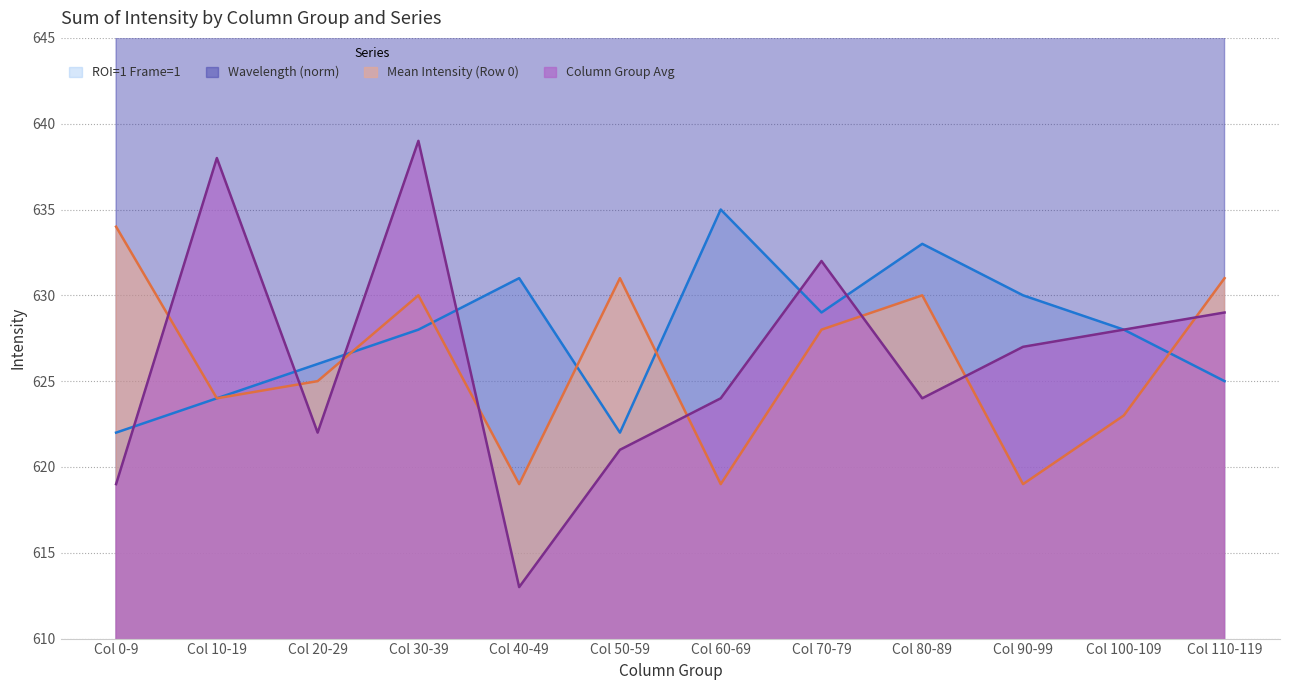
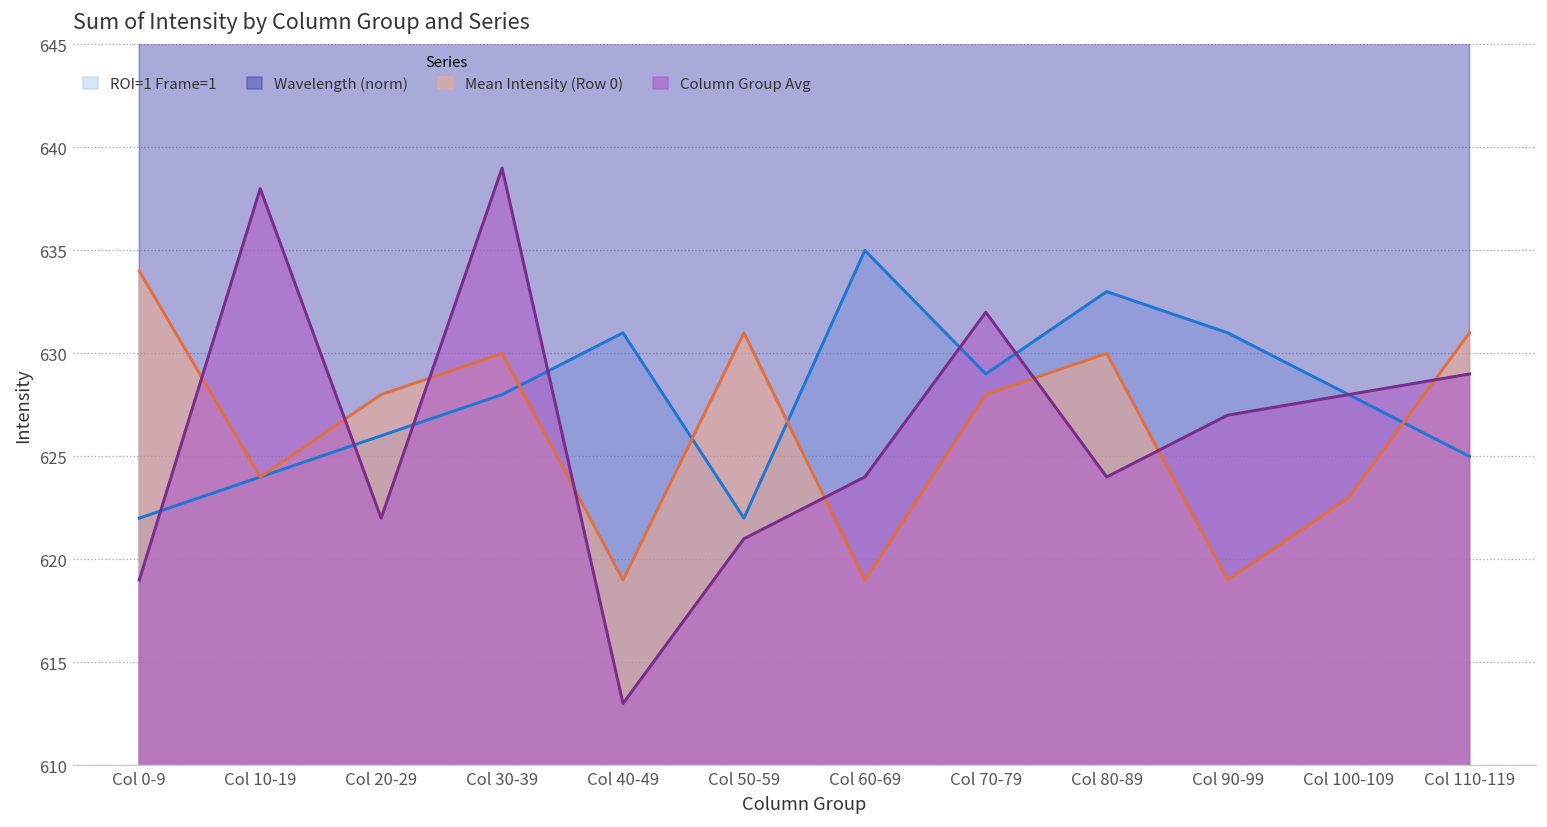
Mean Intensity (Row 0), Col 20-29: 625 -> 628
ROI=1 Frame=1, Col 90-99: 630 -> 631
